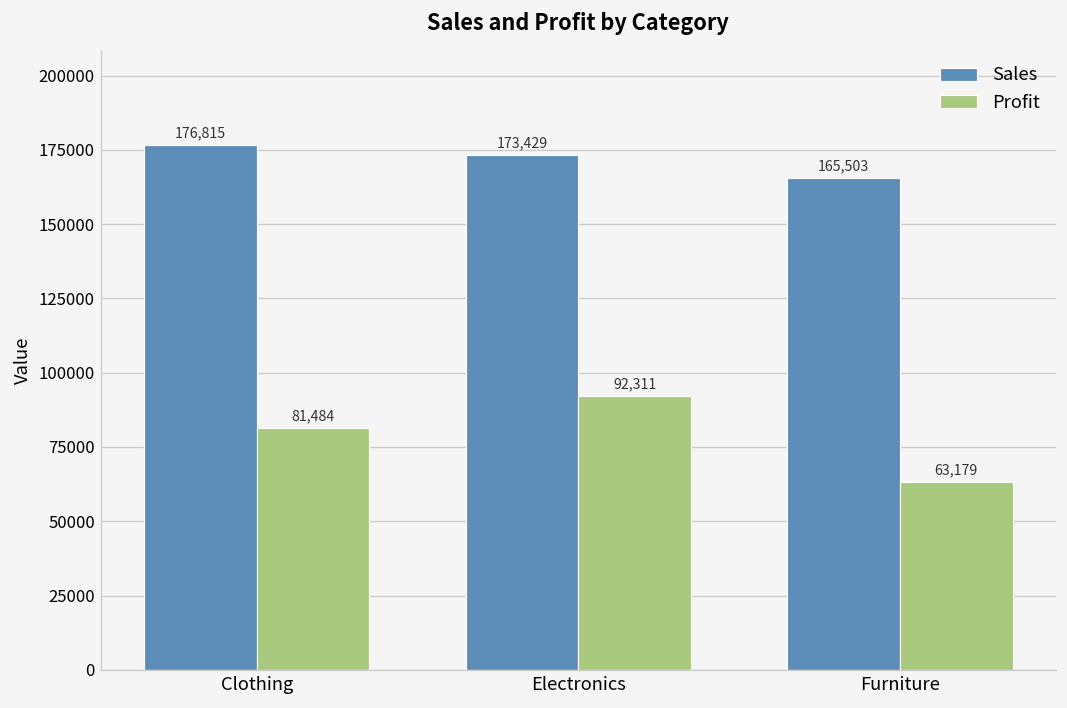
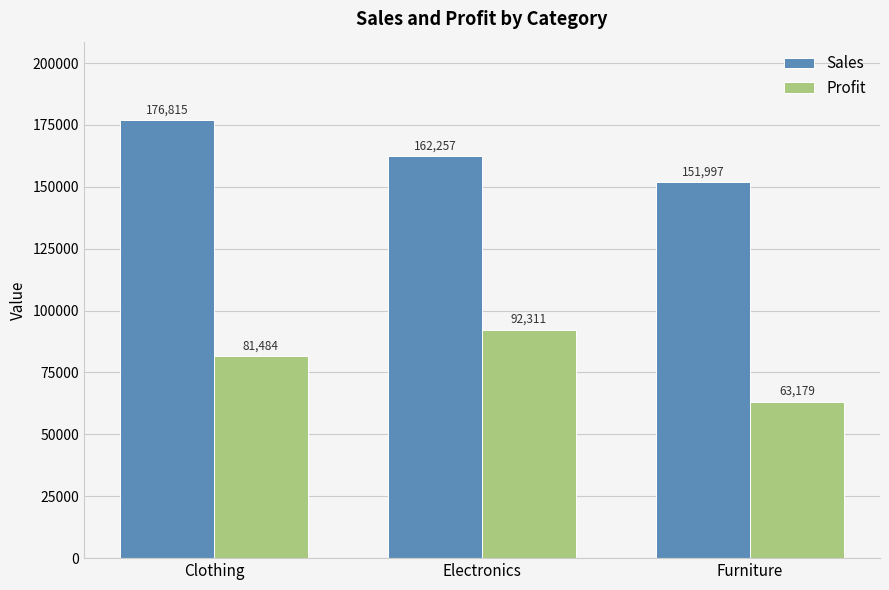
Sales, Electronics: 173,429 -> 162,257
Sales, Furniture: 165,503 -> 151,997
